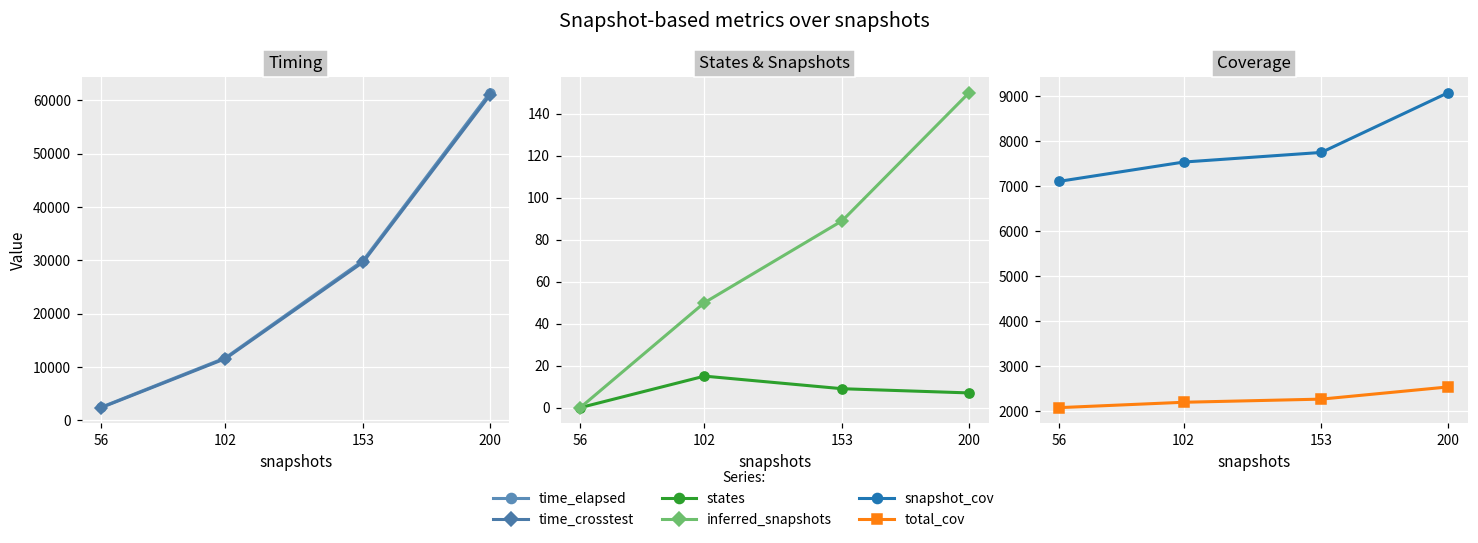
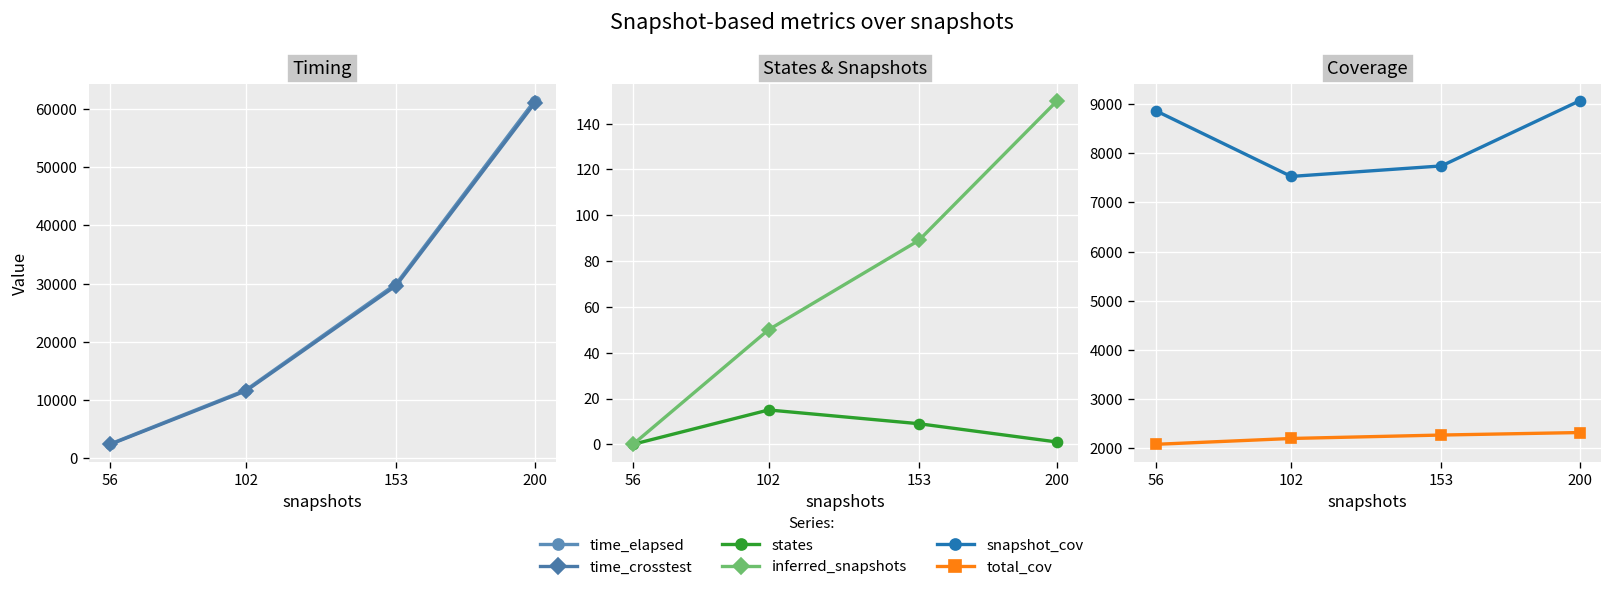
States & Snapshots, states, 200: 7 -> 1
Coverage, snapshot_cov, 56: 7100 -> 8900
Coverage, total_cov, 200: 2500 -> 2300
